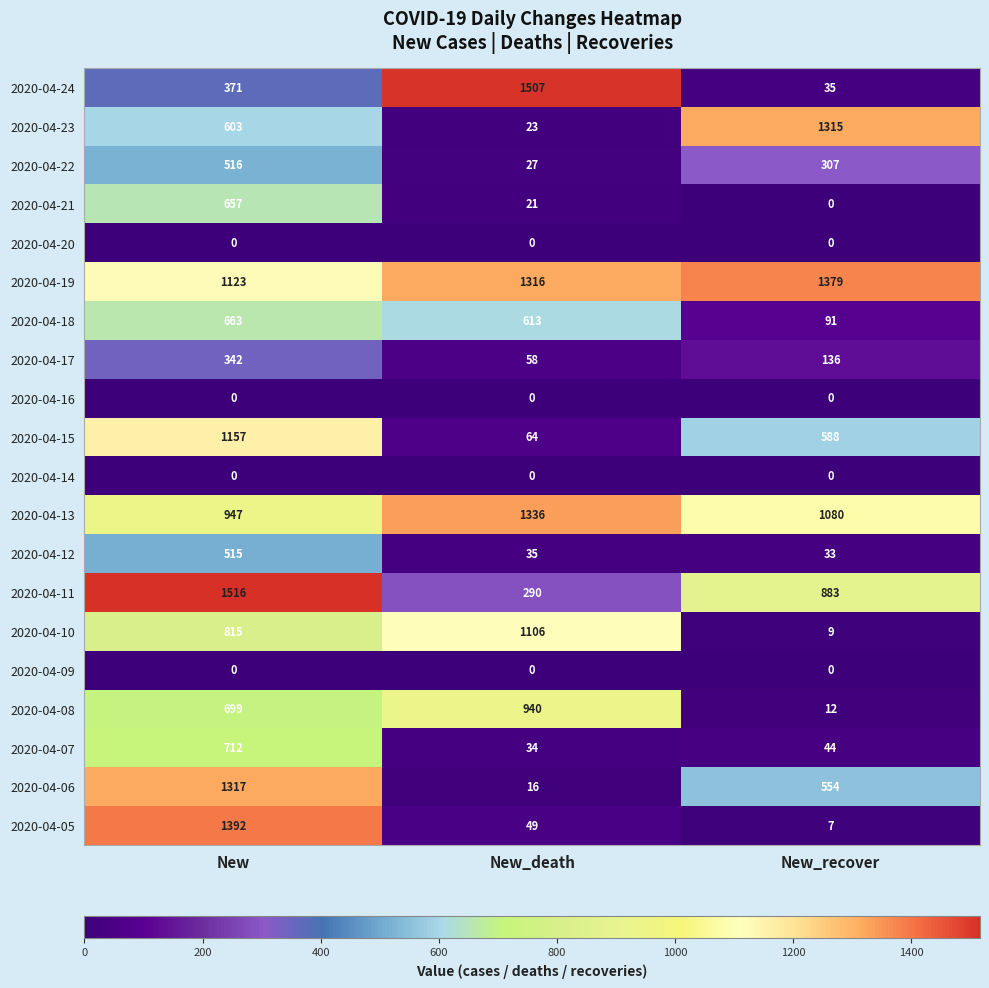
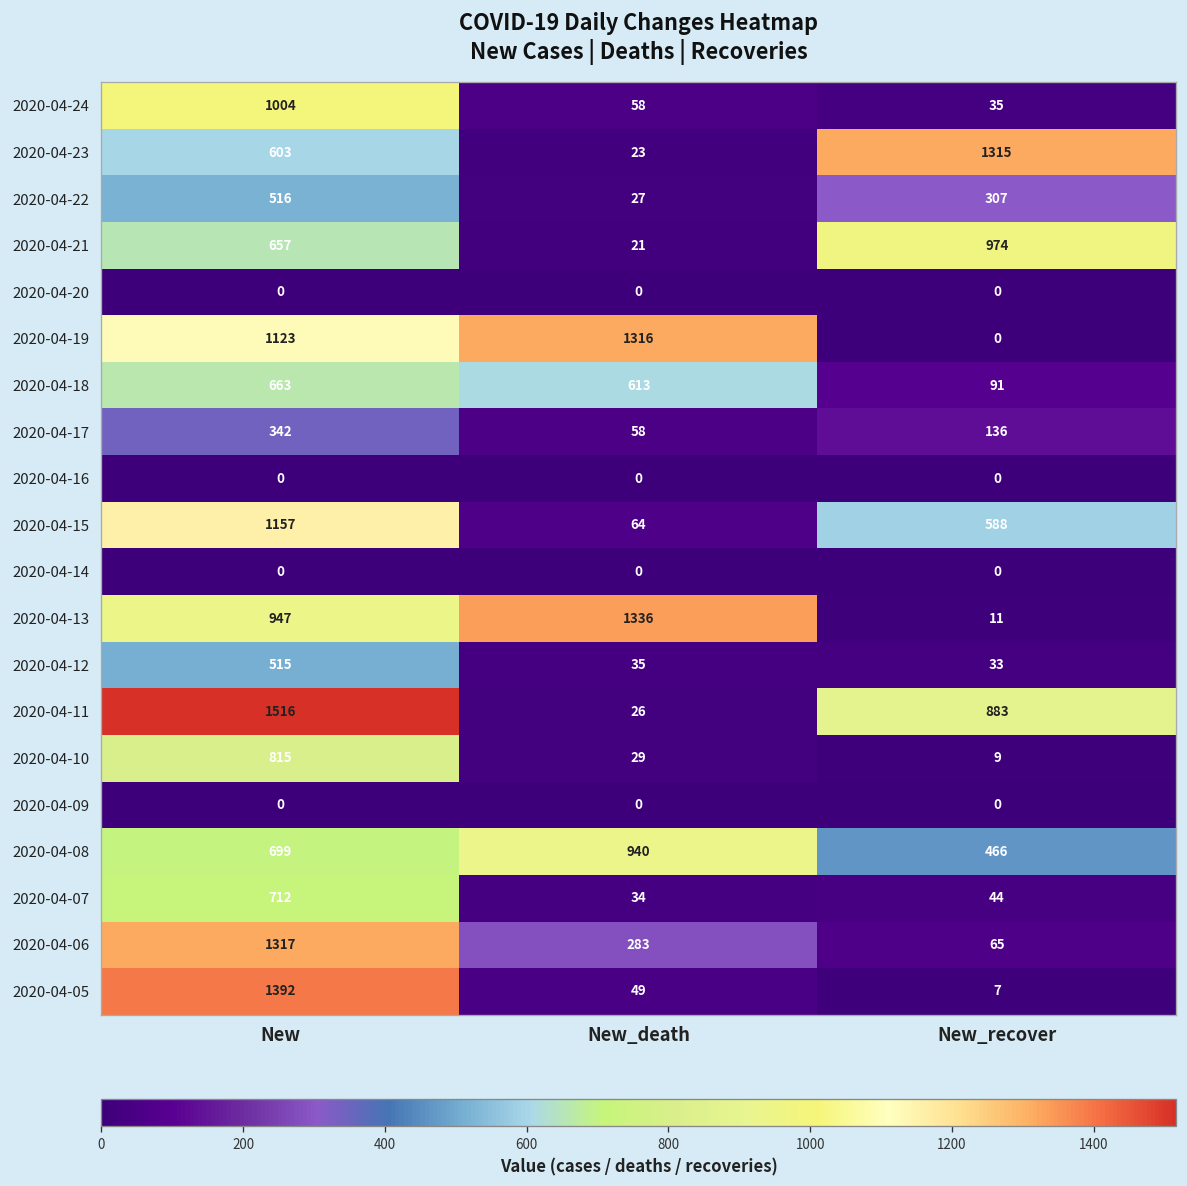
2020-04-24, New: 371 -> 1004
2020-04-24, New_death: 1507 -> 58
2020-04-21, New_recover: 0 -> 974
2020-04-19, New_recover: 1379 -> 0
2020-04-13, New_recover: 1080 -> 11
2020-04-11, New_death: 290 -> 26
2020-04-10, New_death: 1106 -> 29
2020-04-08, New_recover: 12 -> 466
2020-04-06, New_death: 16 -> 283
2020-04-06, New_recover: 554 -> 65
